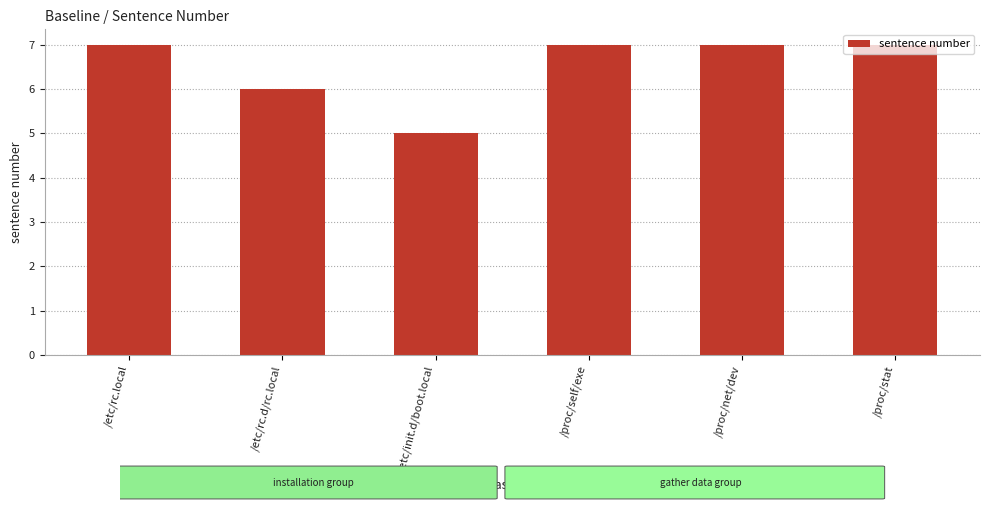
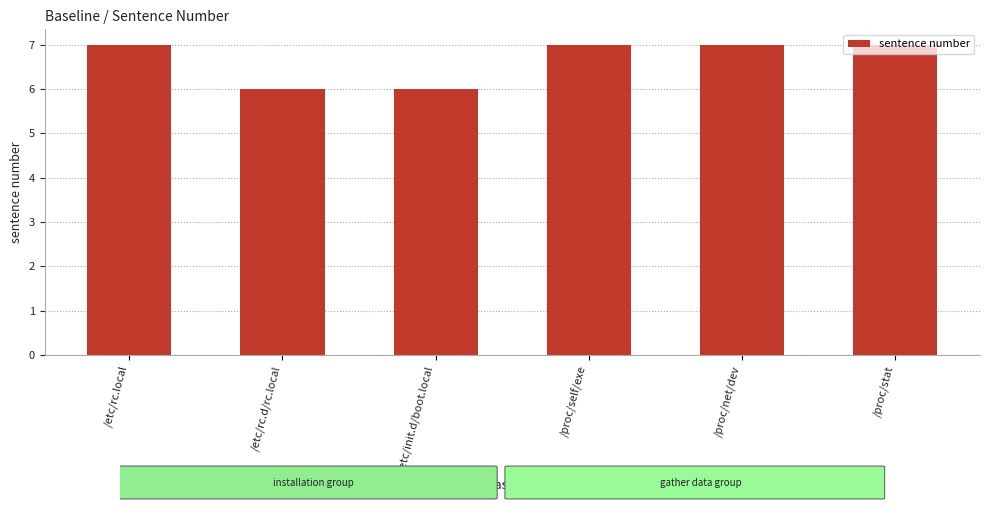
/etc/init.d/boot.local: 5 -> 6
